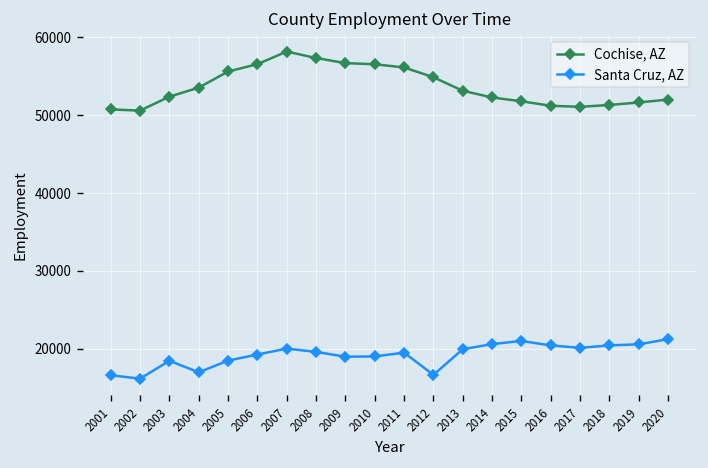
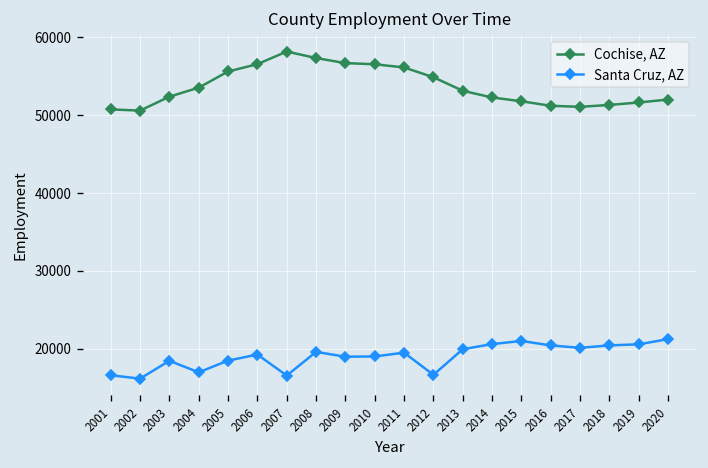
Santa Cruz, AZ, 2007: 20000 -> 17000
